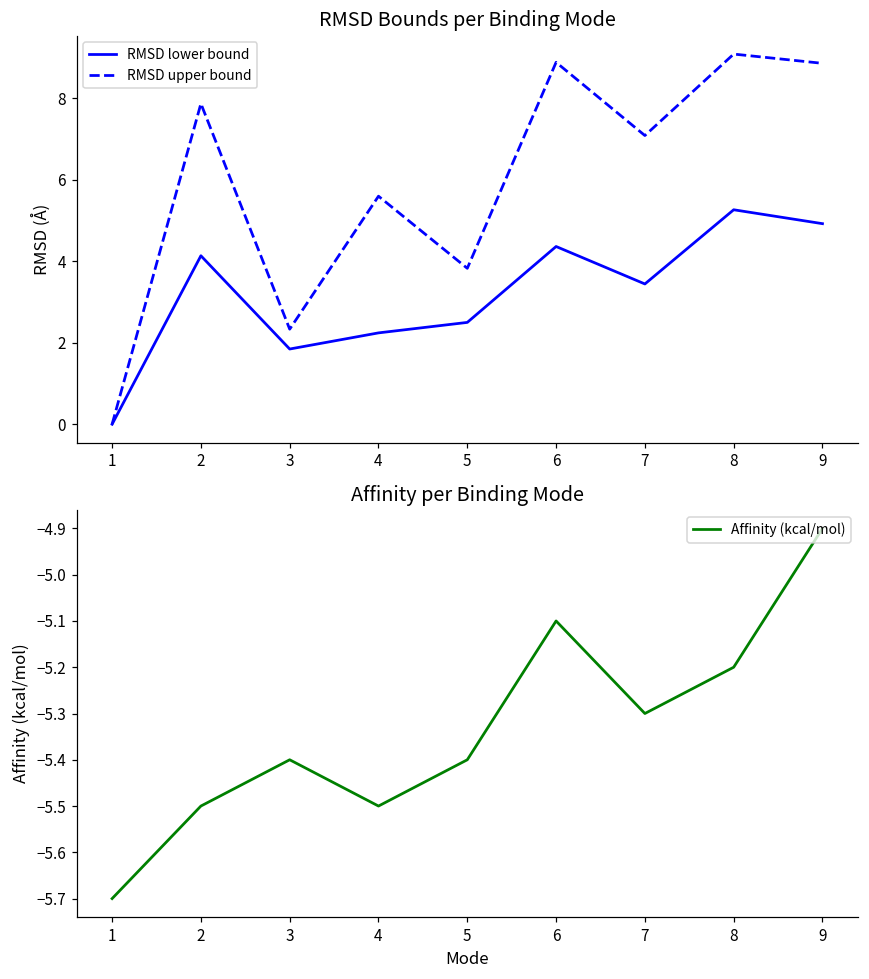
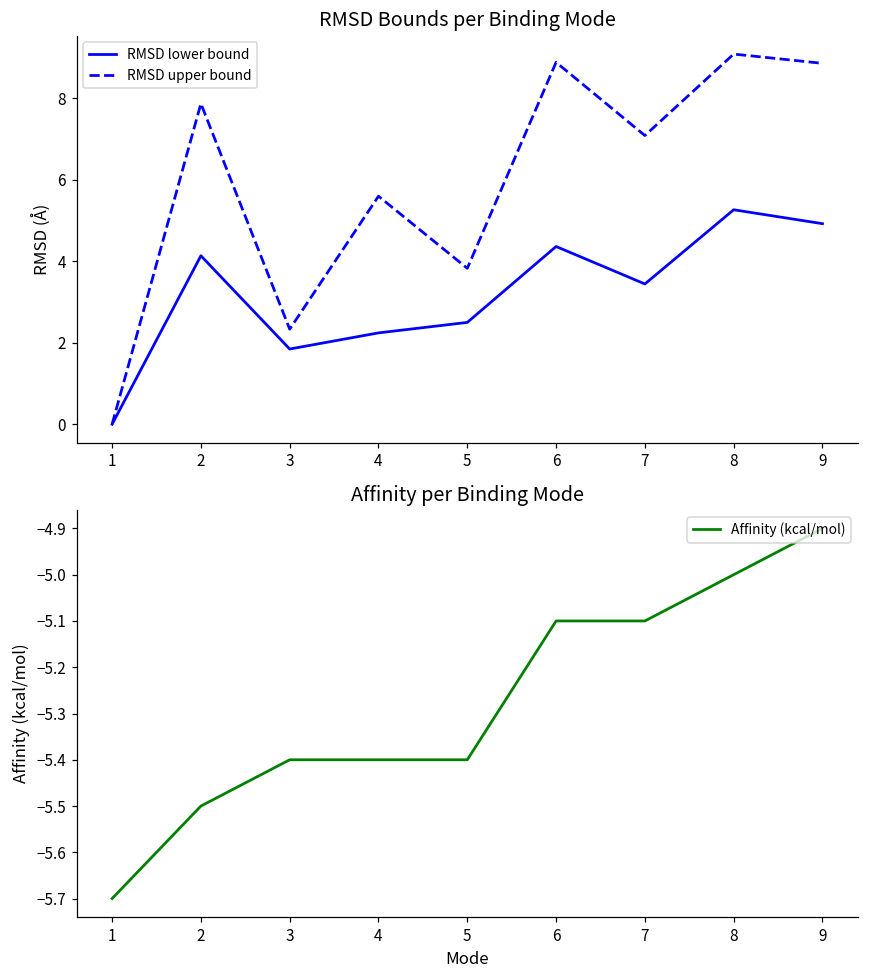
Affinity per Binding Mode, 4: -5.5 -> -5.4
Affinity per Binding Mode, 7: -5.3 -> -5.1
Affinity per Binding Mode, 8: -5.2 -> -5.0
